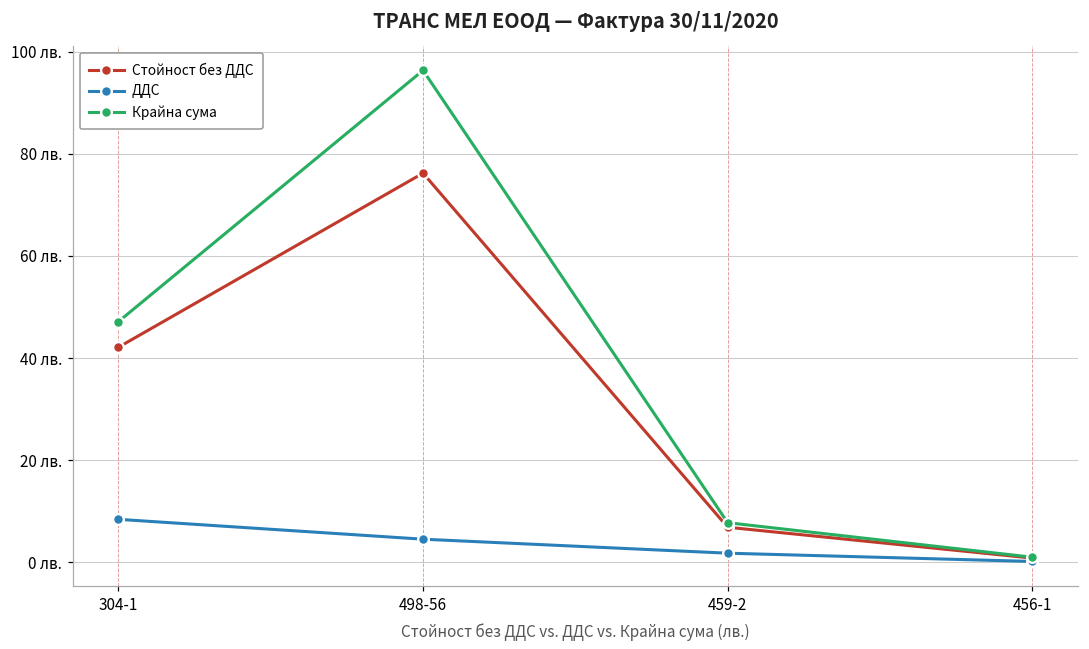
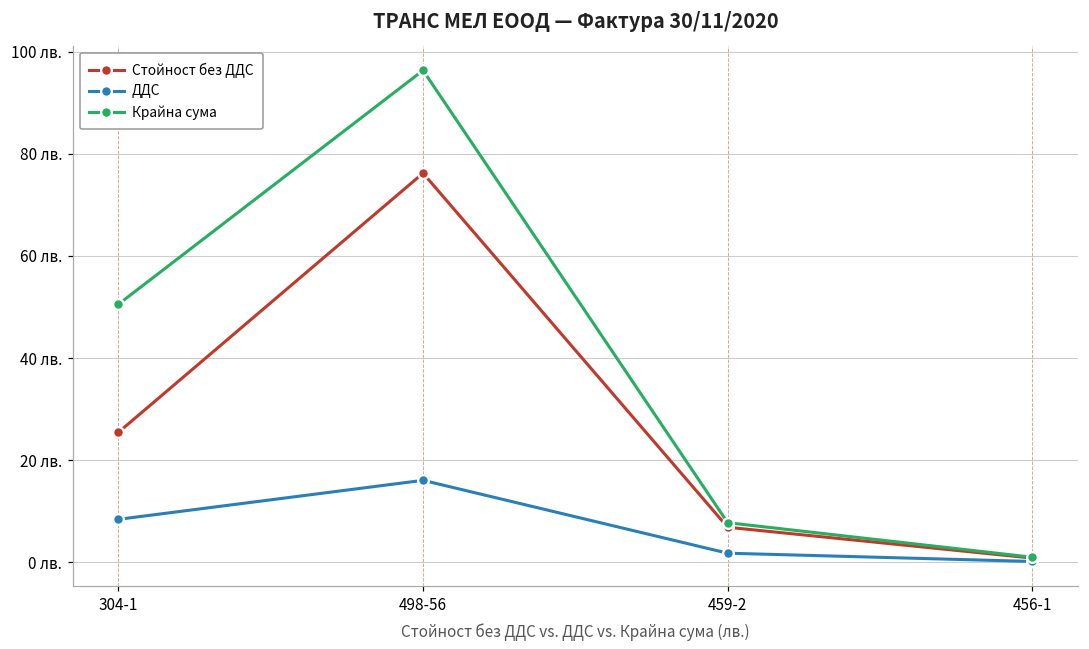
Стойност без ДДС, 304-1: 42 лв. -> 25 лв.
Крайна сума, 304-1: 47 лв. -> 51 лв.
ДДС, 498-56: 5 лв. -> 16 лв.
